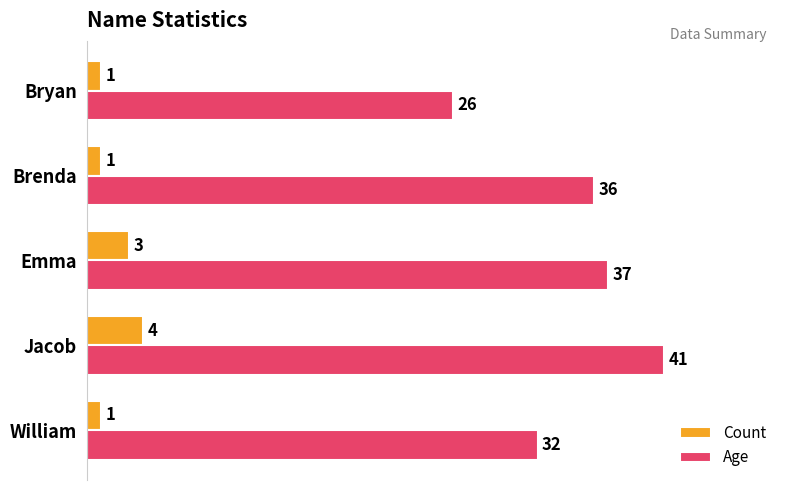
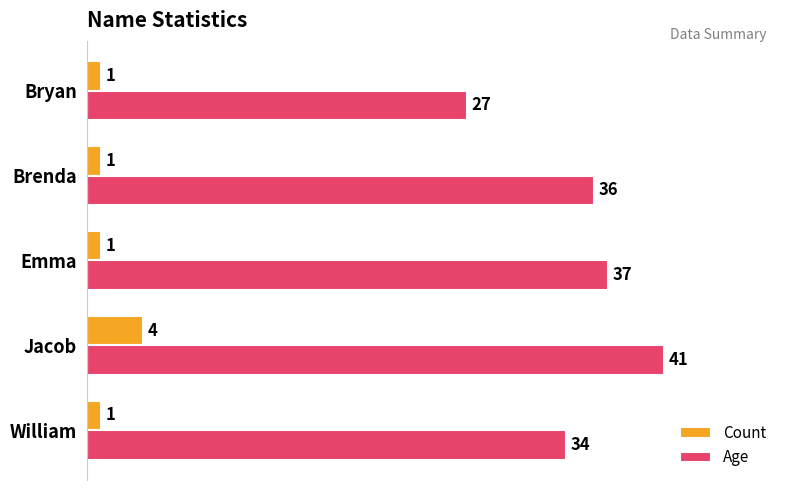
Age, Bryan: 26 -> 27
Count, Emma: 3 -> 1
Age, William: 32 -> 34
